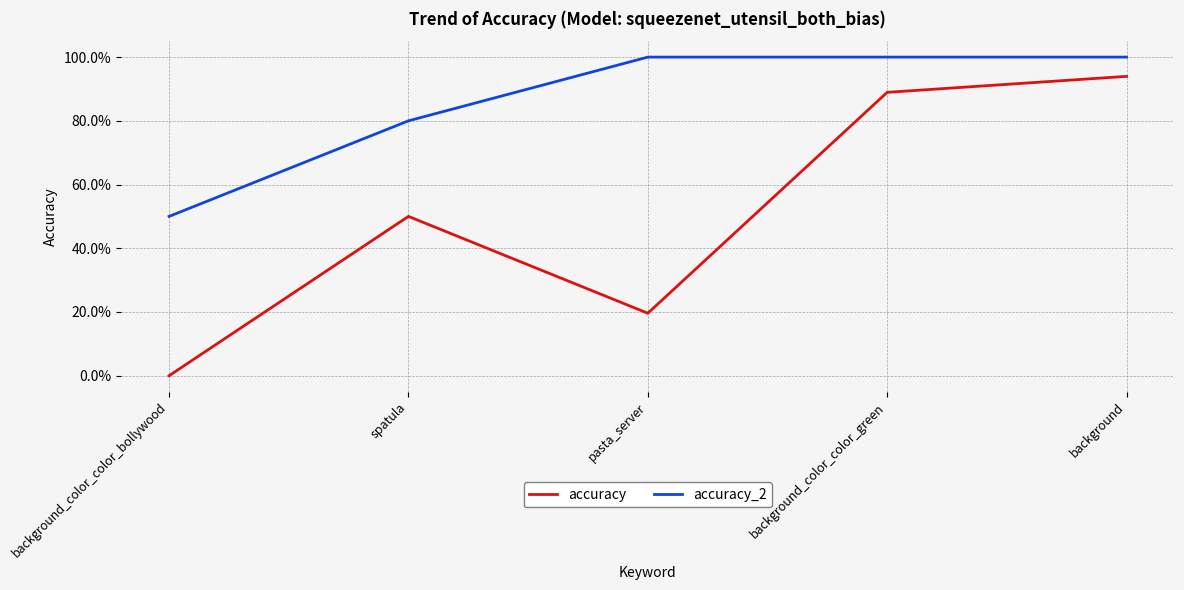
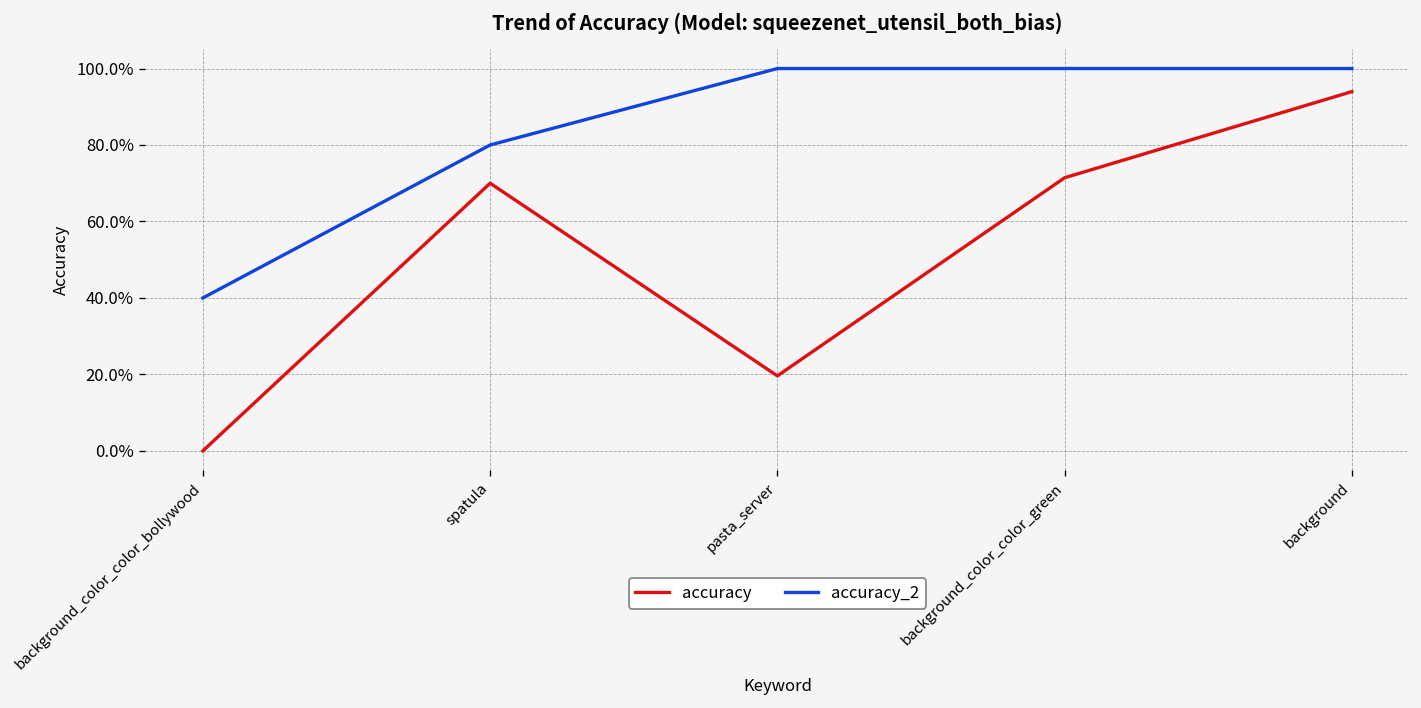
accuracy_2, background_color_color_bollywood: 50% -> 40%
accuracy, spatula: 50% -> 70%
accuracy, background_color_color_green: 89% -> 71%
